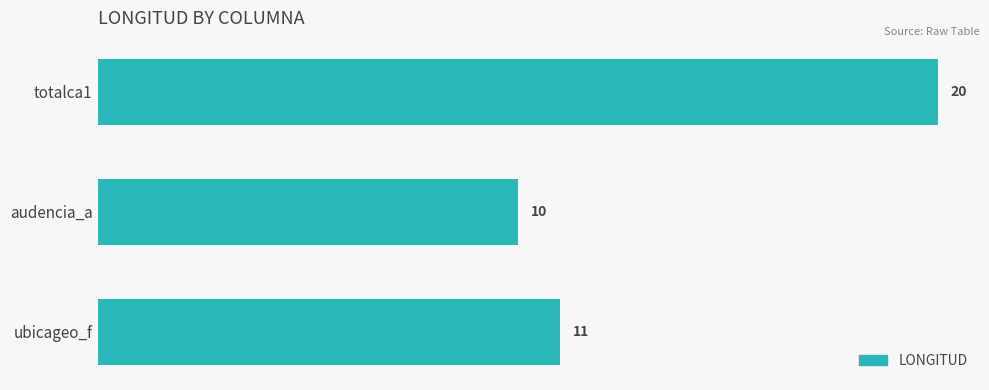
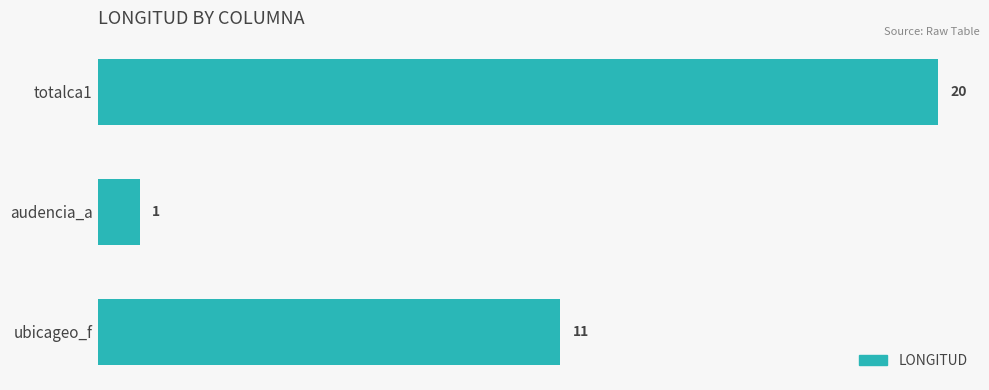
audencia_a: 10 -> 1
